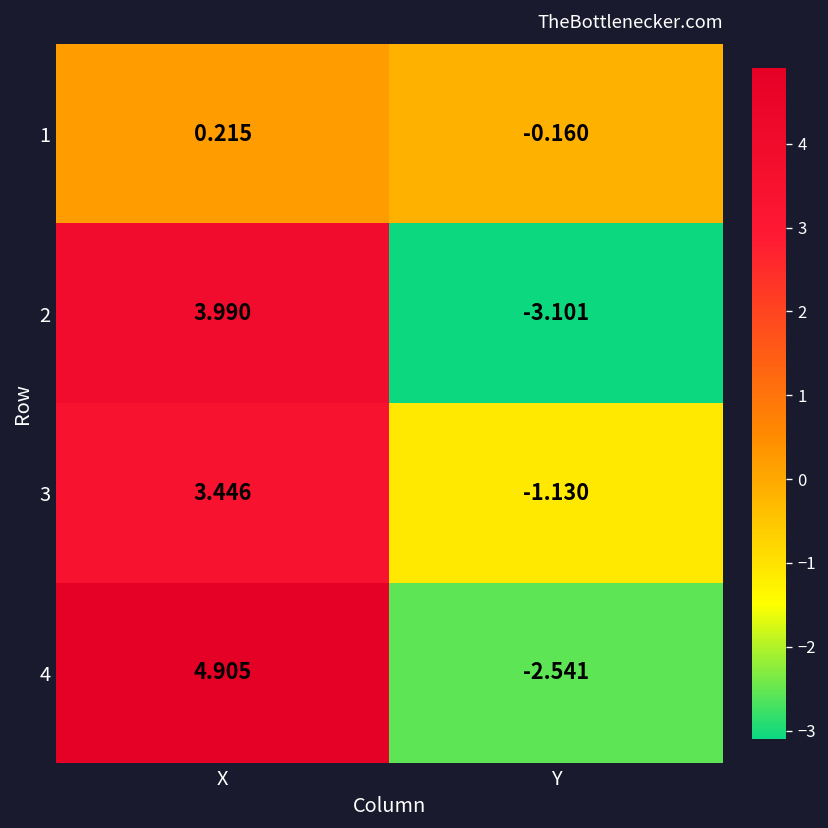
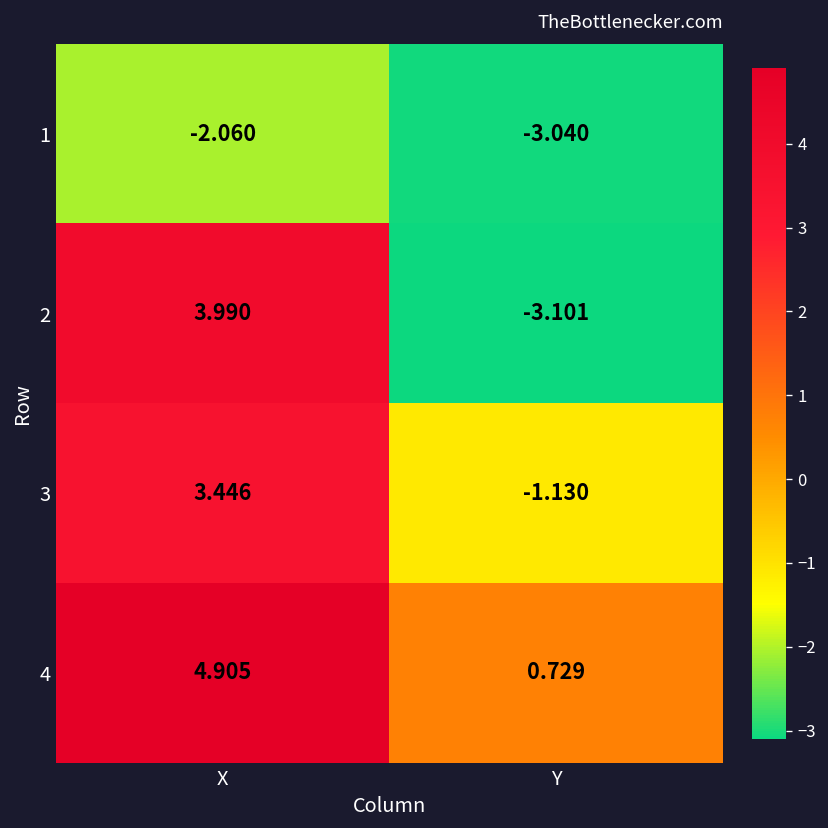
1, X: 0.215 -> -2.060
1, Y: -0.160 -> -3.040
4, Y: -2.541 -> 0.729
